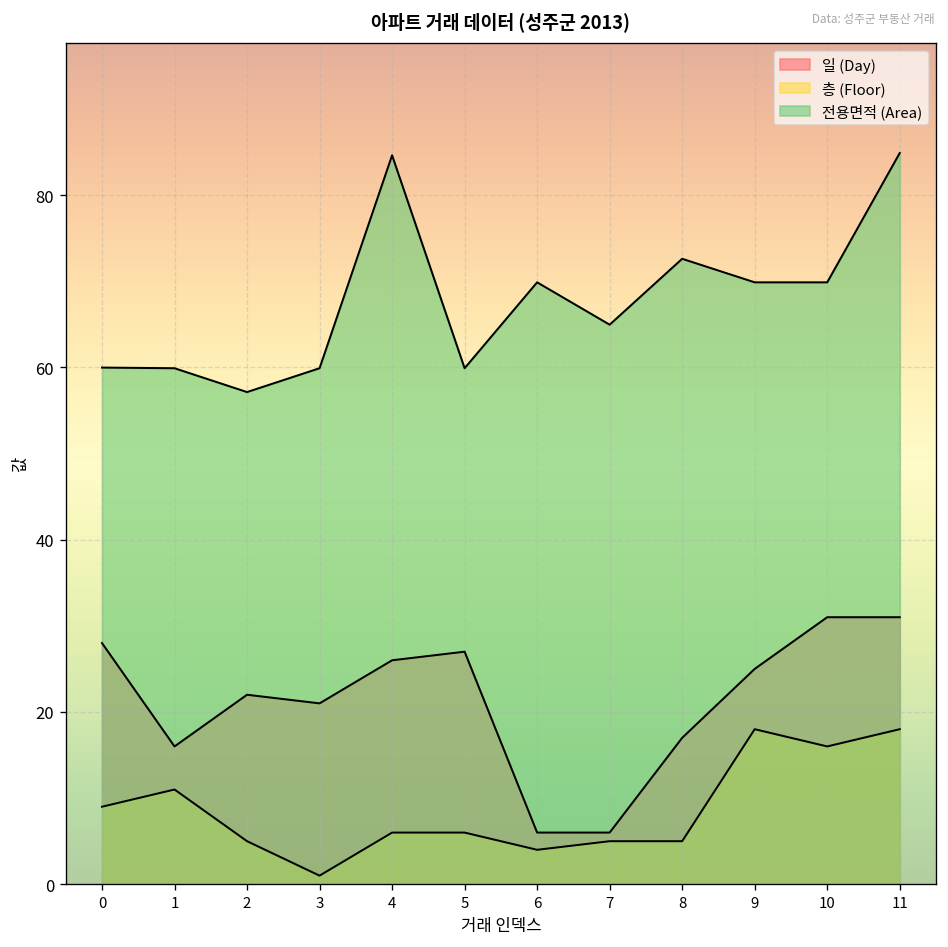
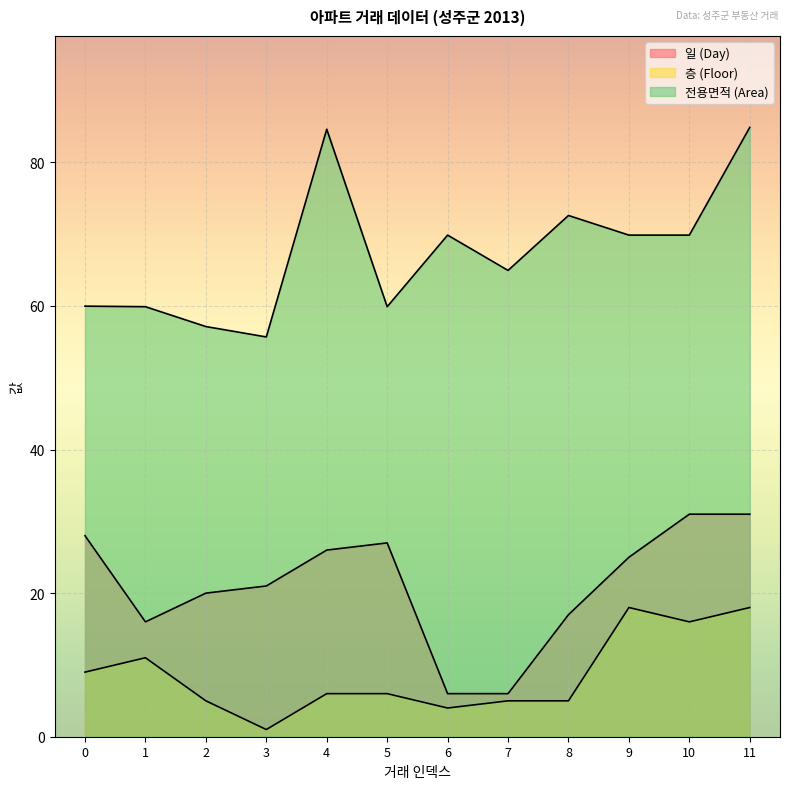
일 (Day), 2: 22 -> 20
전용면적 (Area), 3: 60 -> 56
